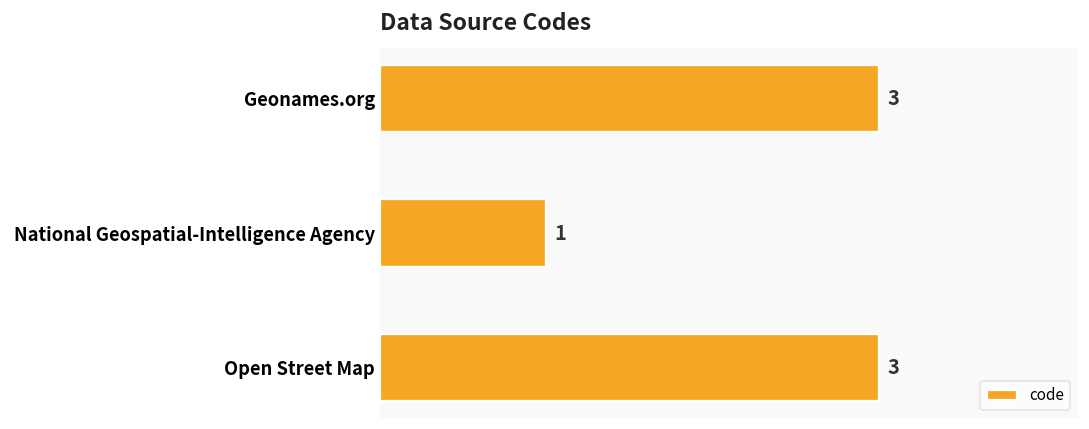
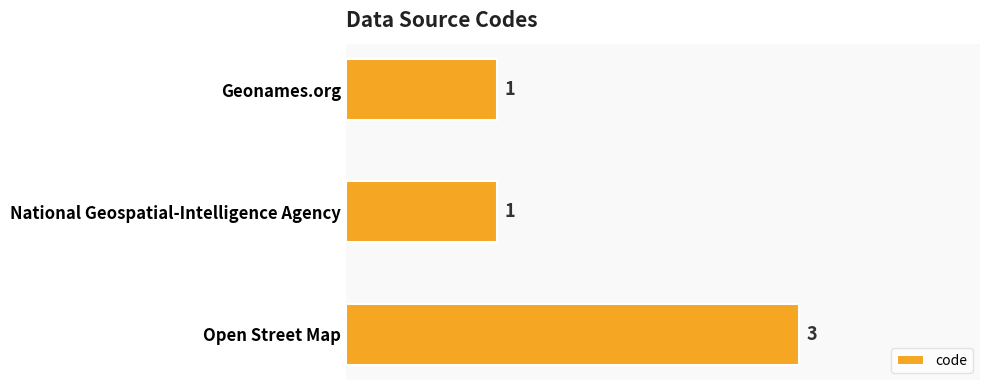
Geonames.org: 3 -> 1
